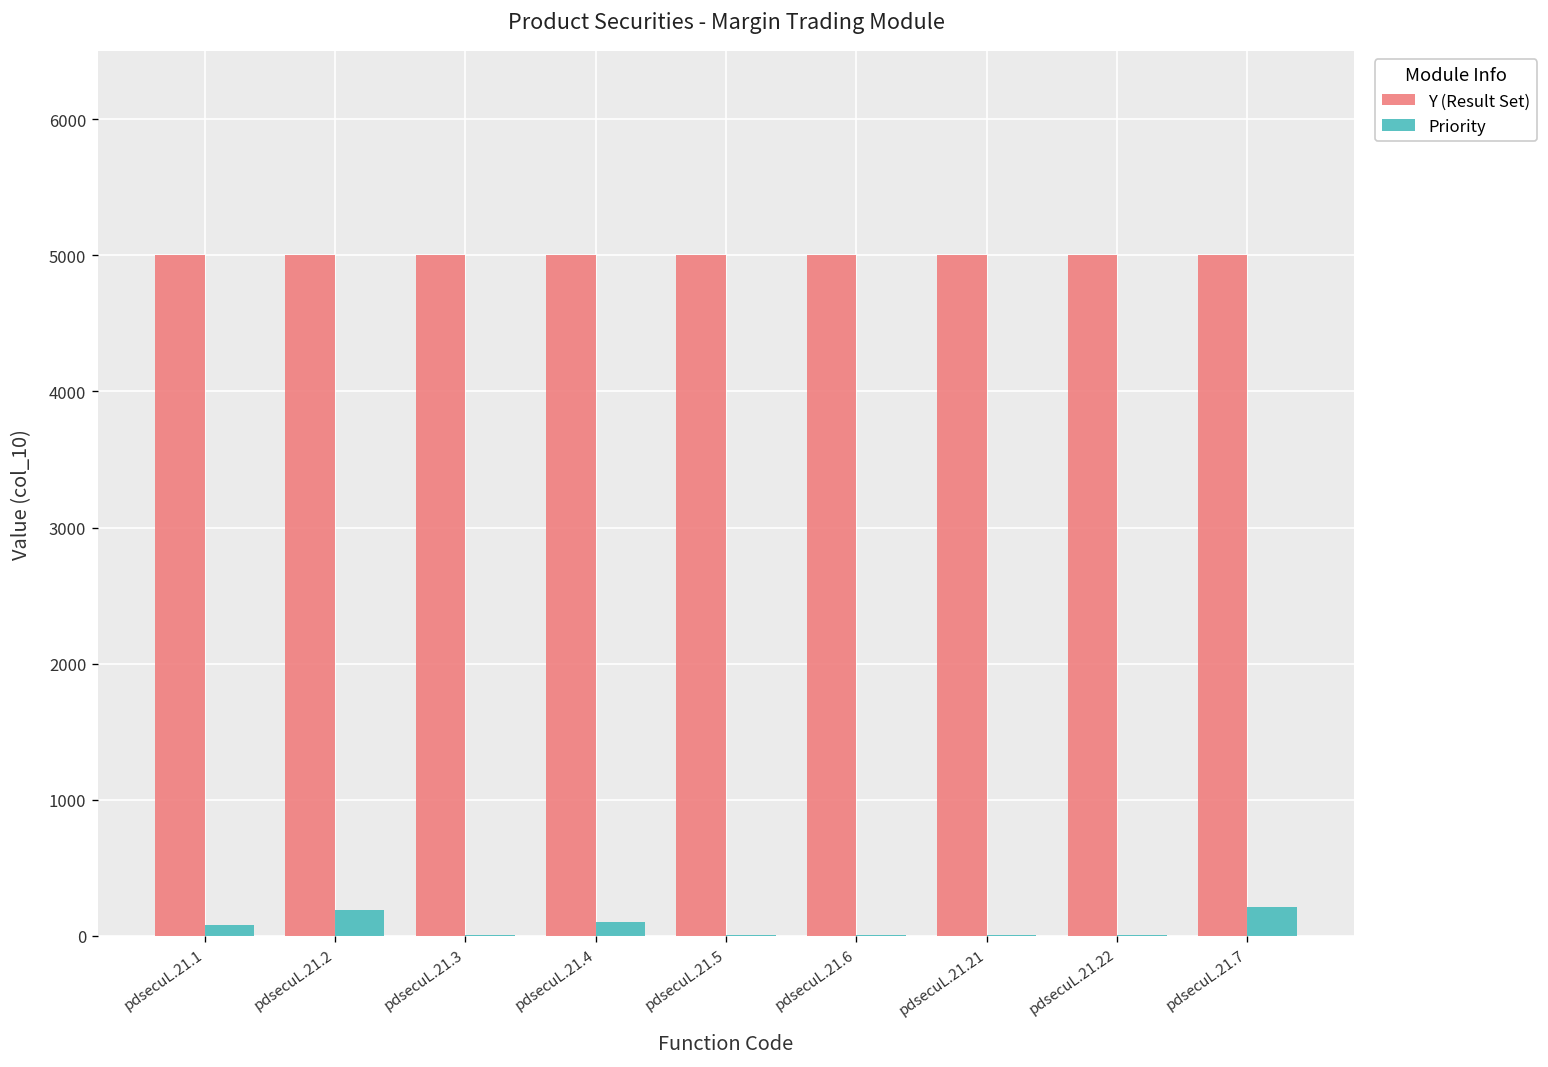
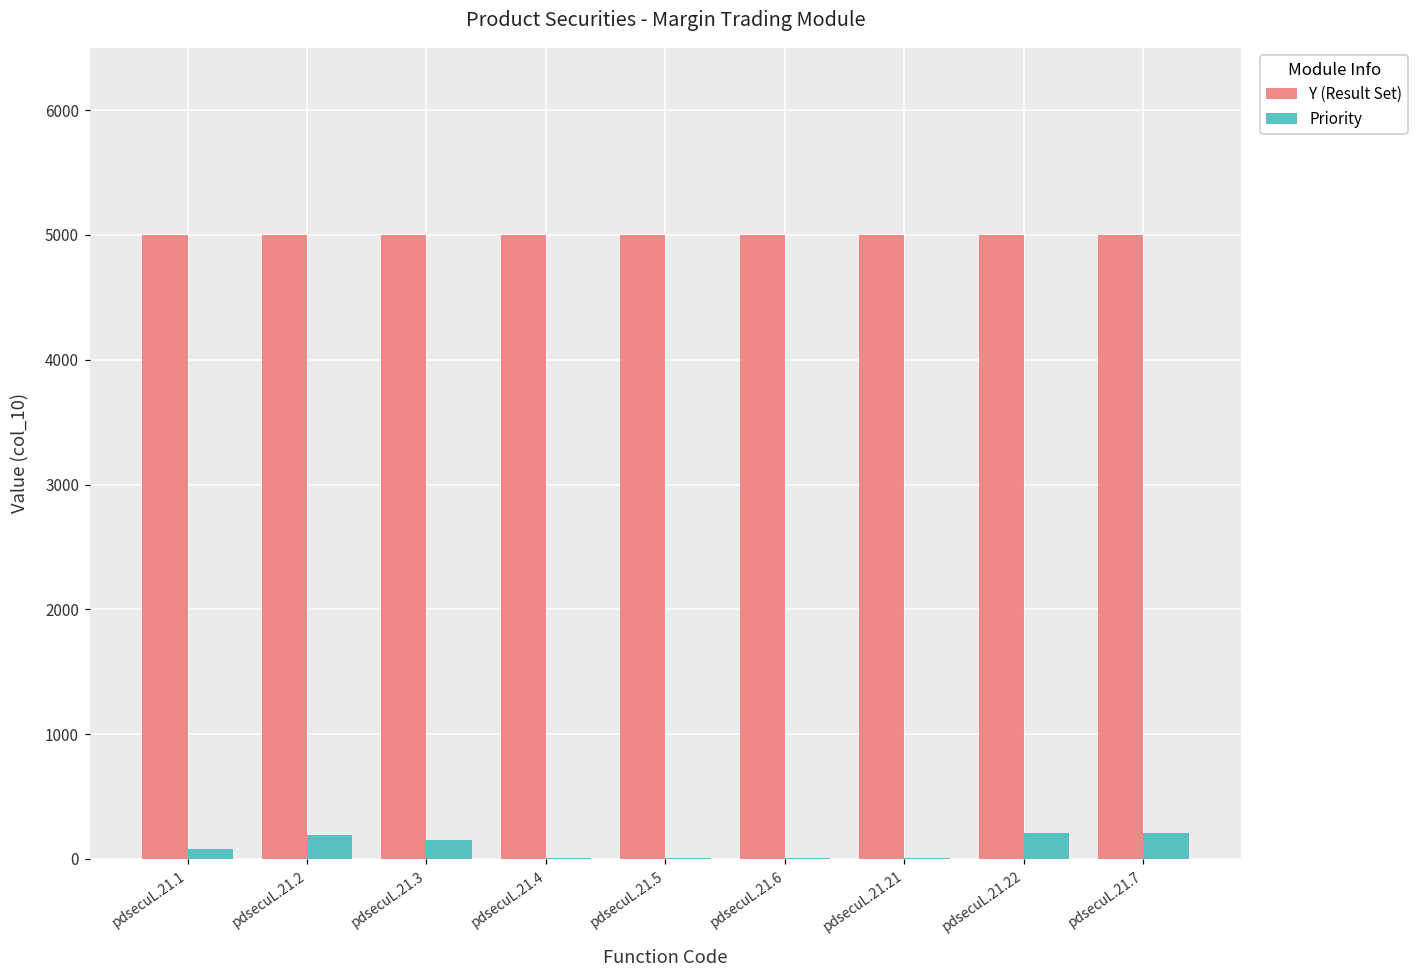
Priority, pdsecuL.21.3: 10 -> 160
Priority, pdsecuL.21.4: 100 -> 10
Priority, pdsecuL.21.22: 10 -> 210
